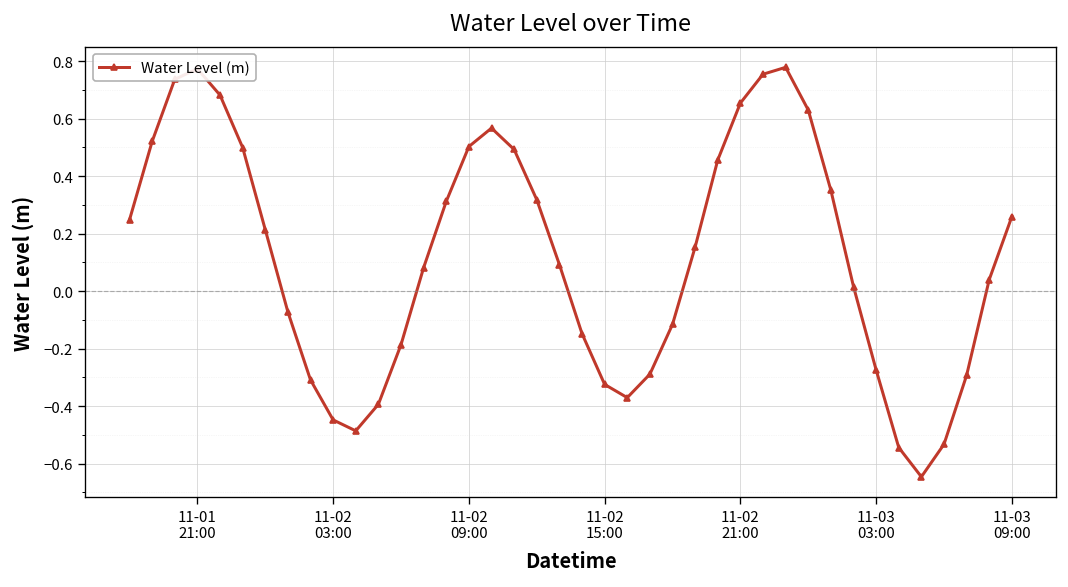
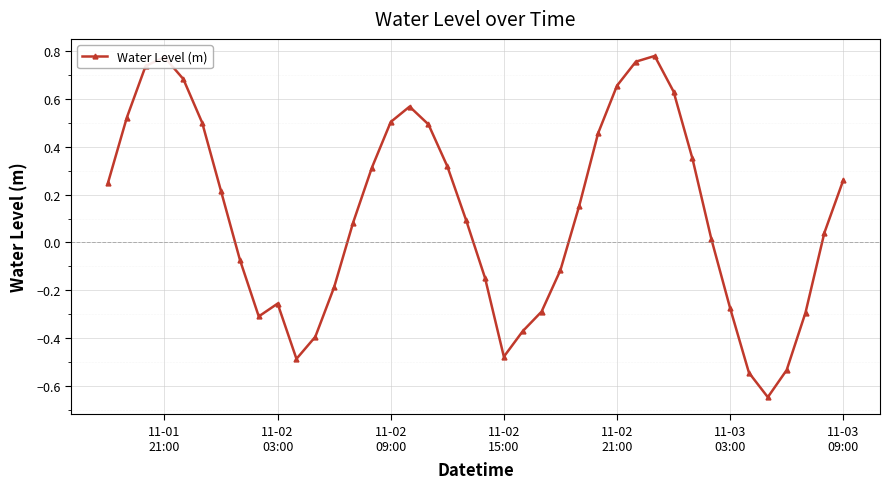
11-02 03:00: -0.45 -> -0.26
11-02 15:00: -0.32 -> -0.48
